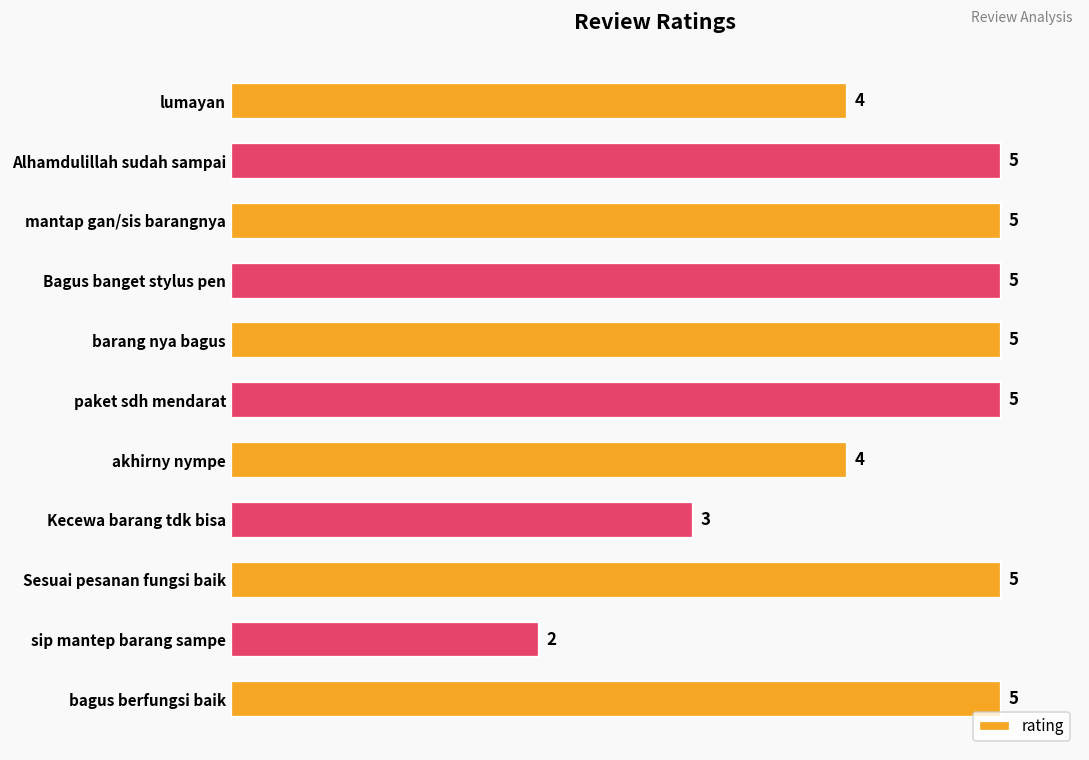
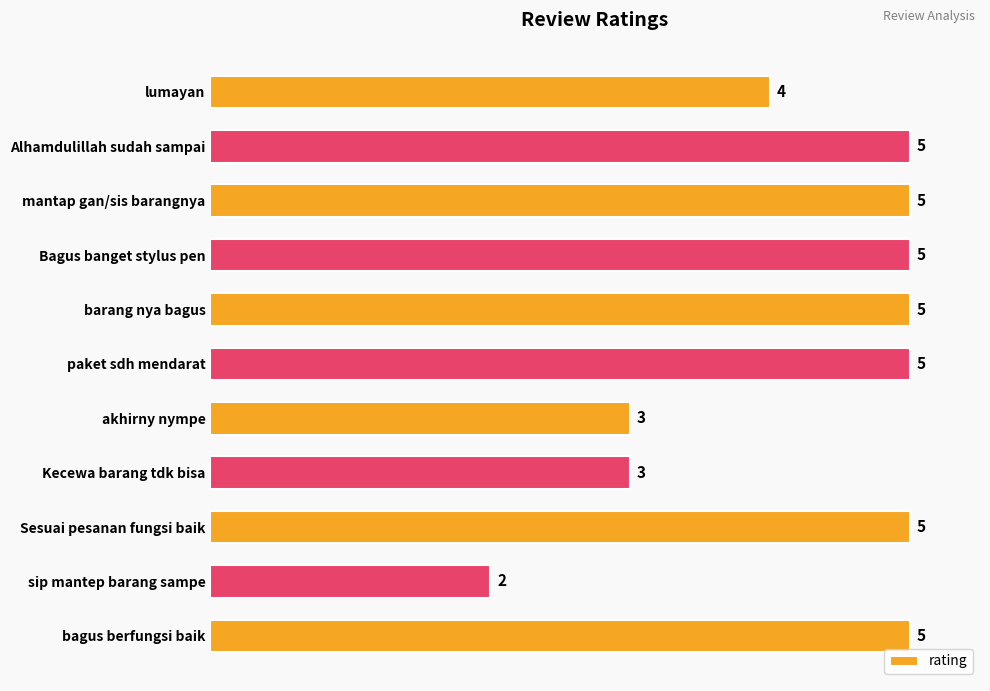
akhirny nympe: 4 -> 3
